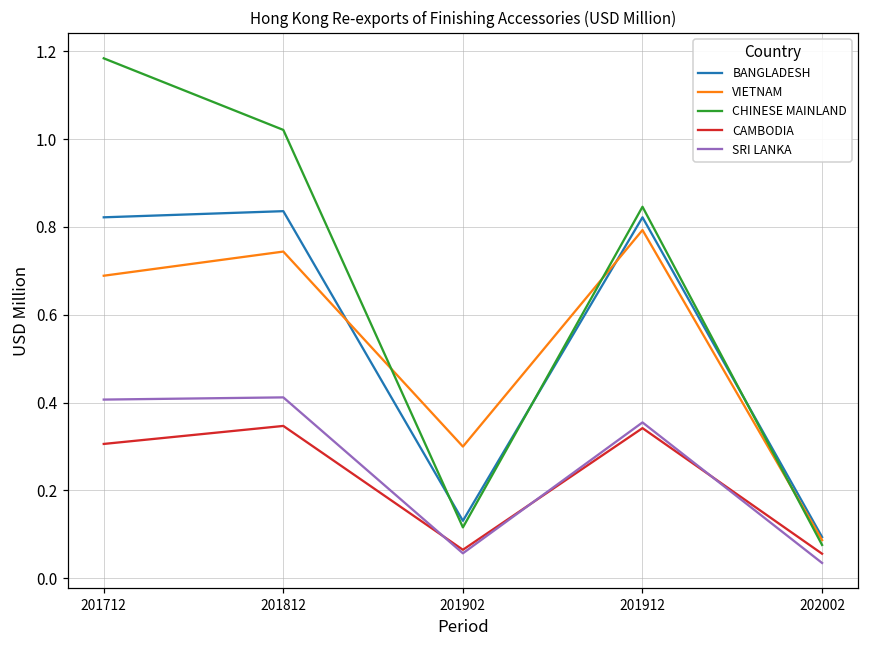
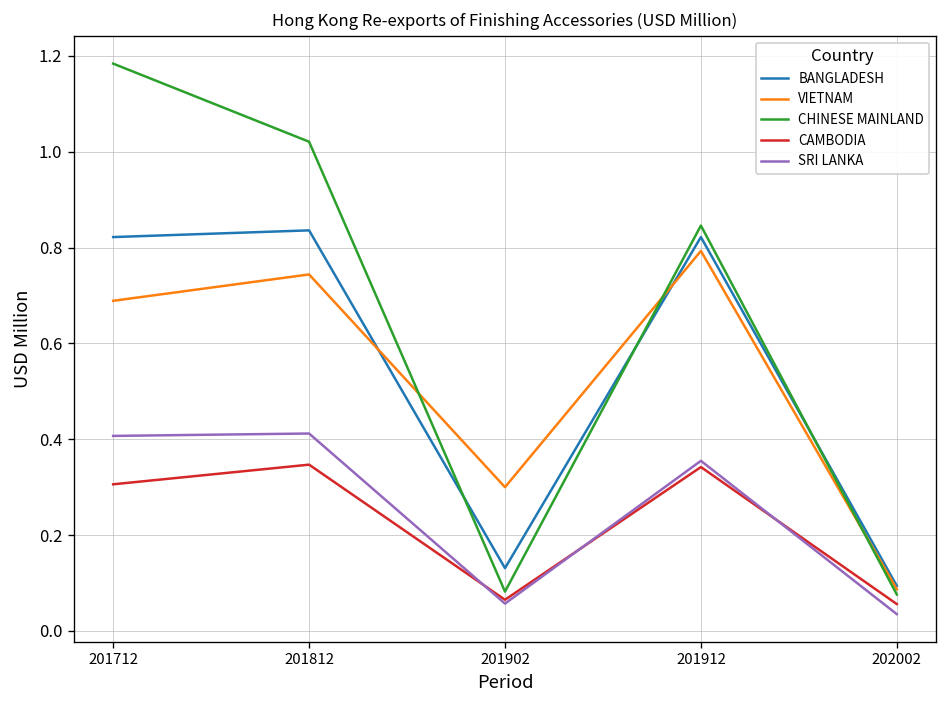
CHINESE MAINLAND, 201902: 0.12 -> 0.08
